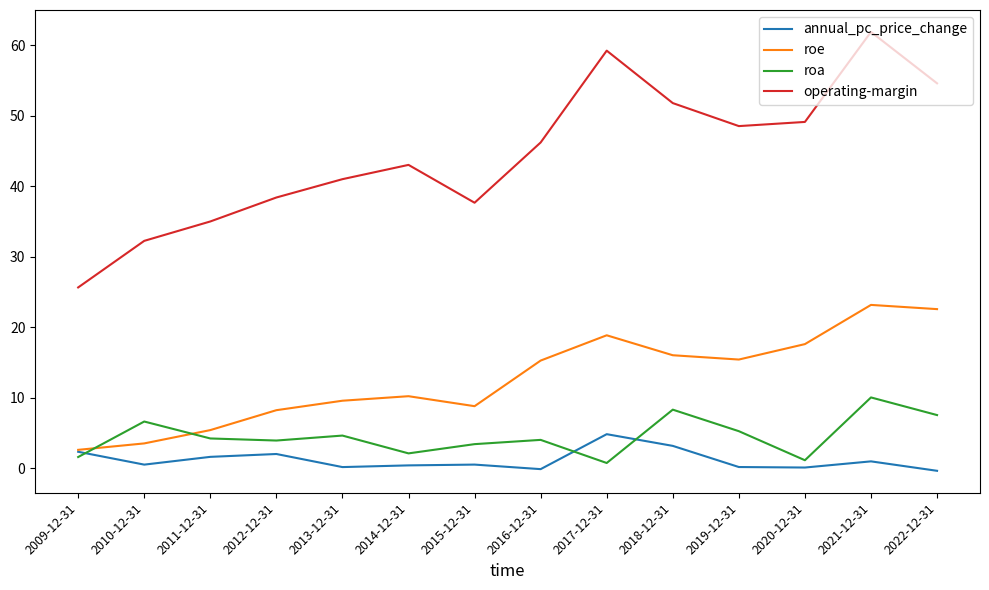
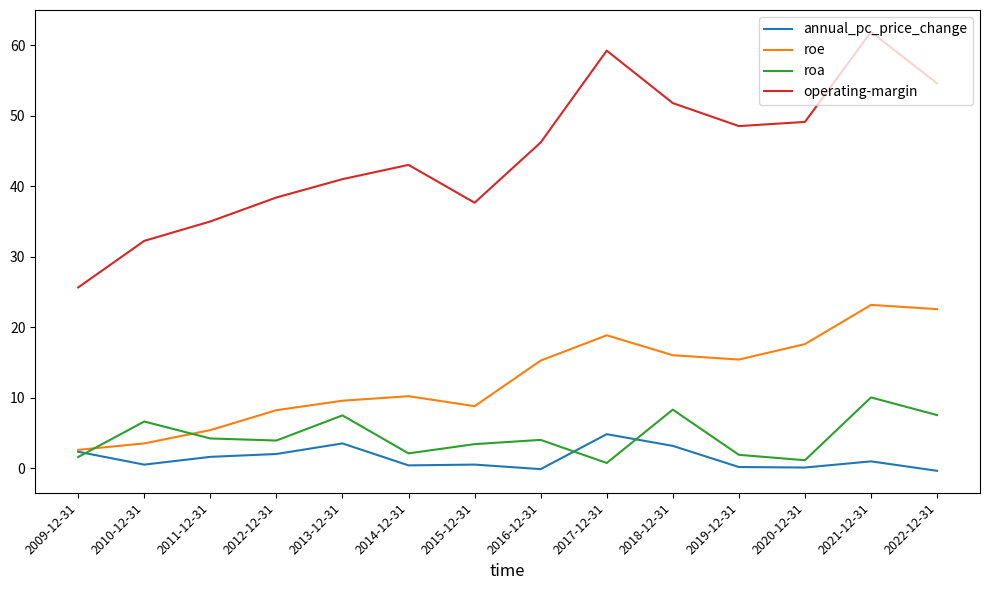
annual_pc_price_change, 2013-12-31: 0 -> 4
roa, 2013-12-31: 5 -> 8
roa, 2019-12-31: 5 -> 2
